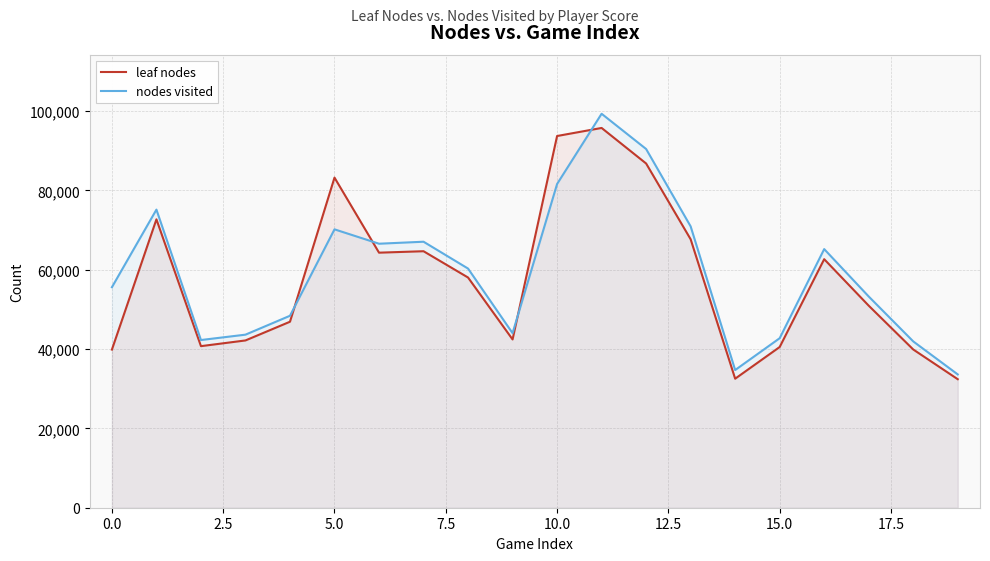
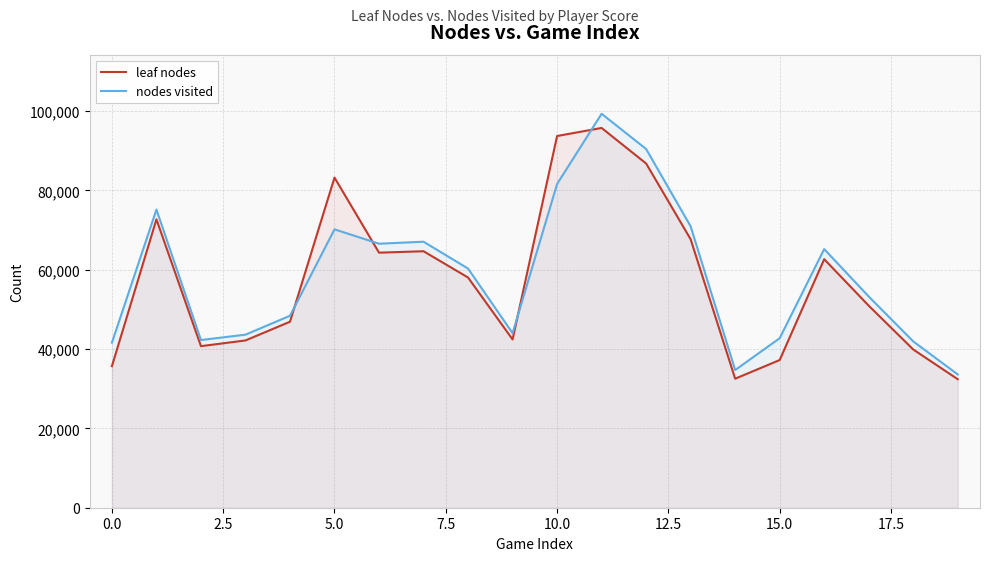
leaf nodes, 0.0: 40,000 -> 36,000
nodes visited, 0.0: 56,000 -> 42,000
leaf nodes, 15.0: 41,000 -> 37,000
